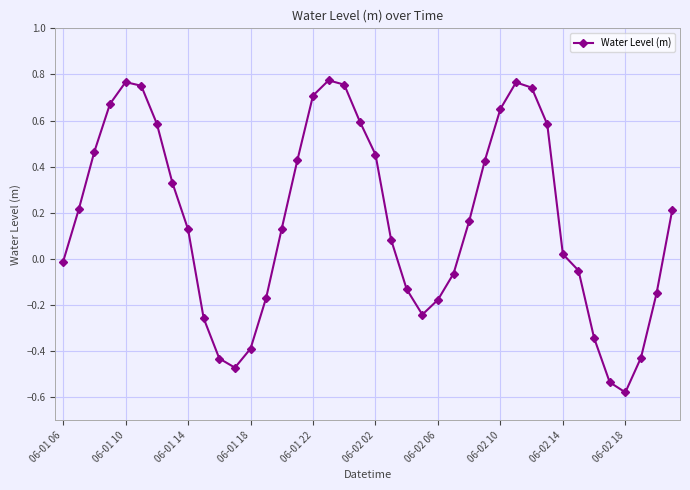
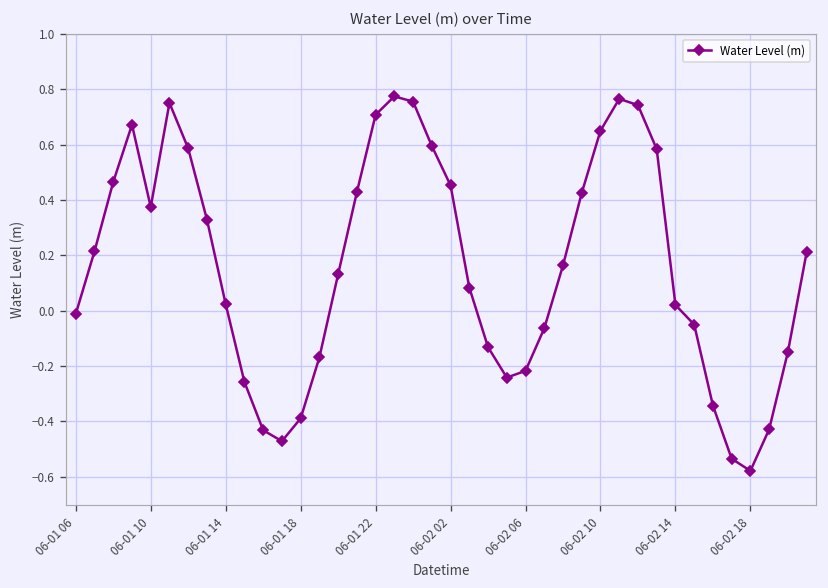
06-01 10: 0.77 -> 0.37
06-01 14: 0.13 -> 0.02
06-02 06: -0.18 -> -0.22
